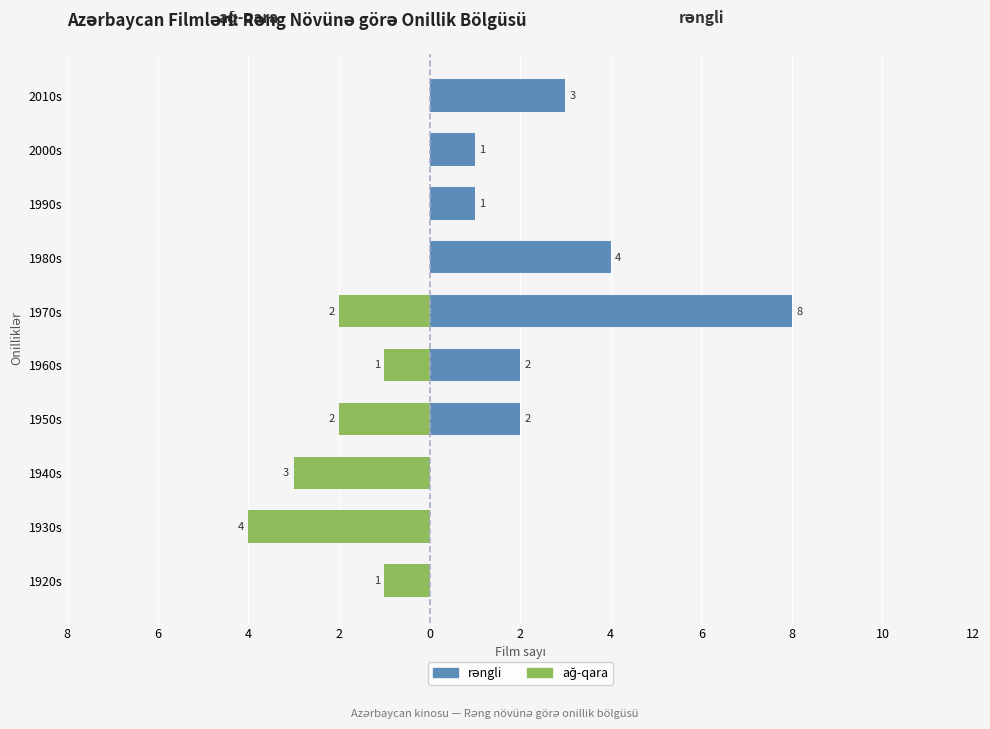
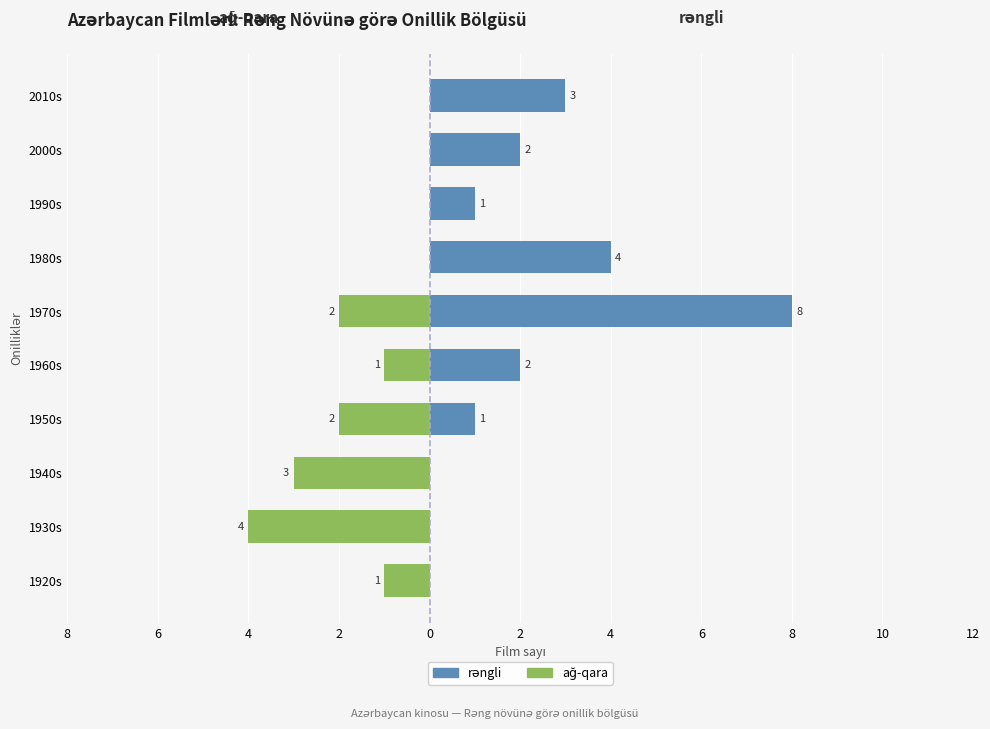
rəngli, 2000s: 1 -> 2
rəngli, 1950s: 2 -> 1
